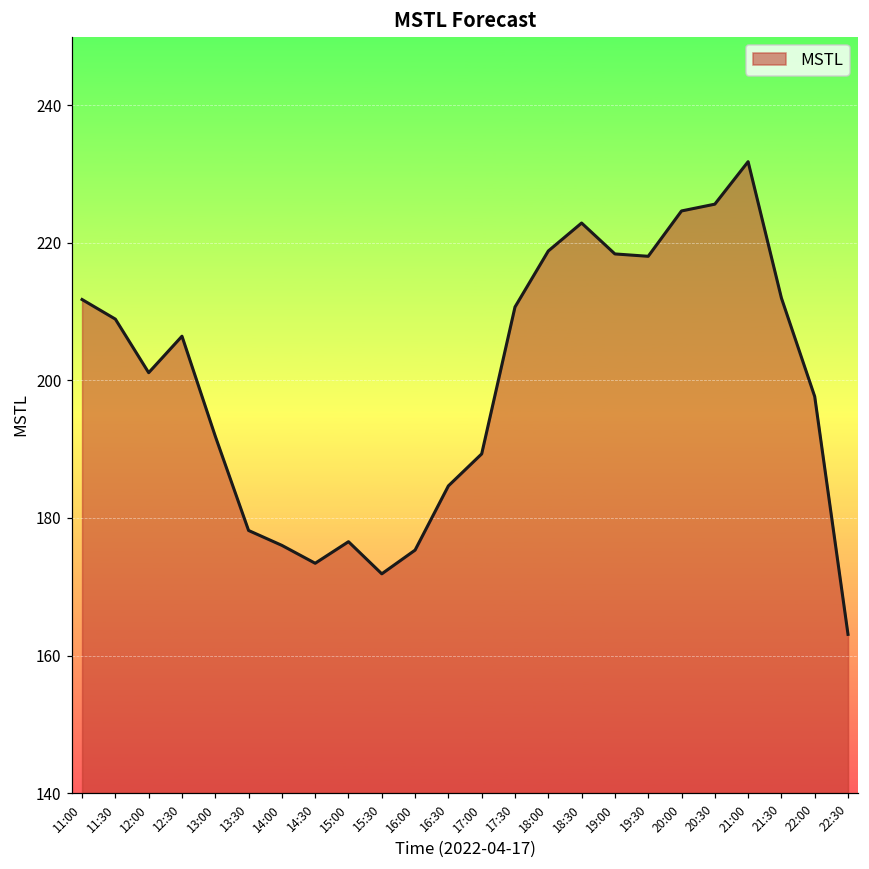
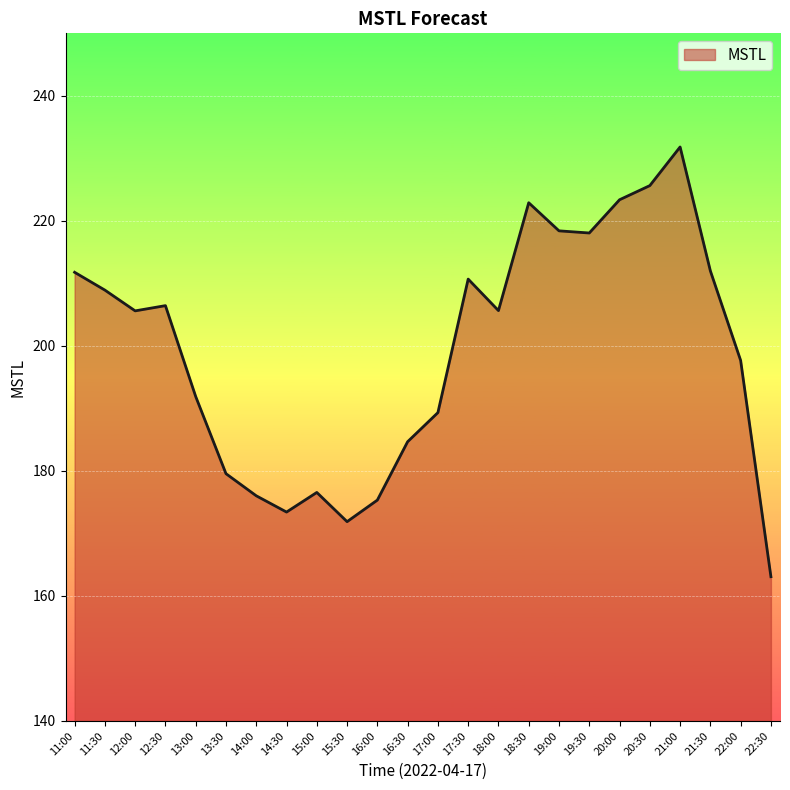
12:00: 201 -> 206
13:30: 178 -> 180
18:00: 219 -> 206
20:00: 225 -> 223
